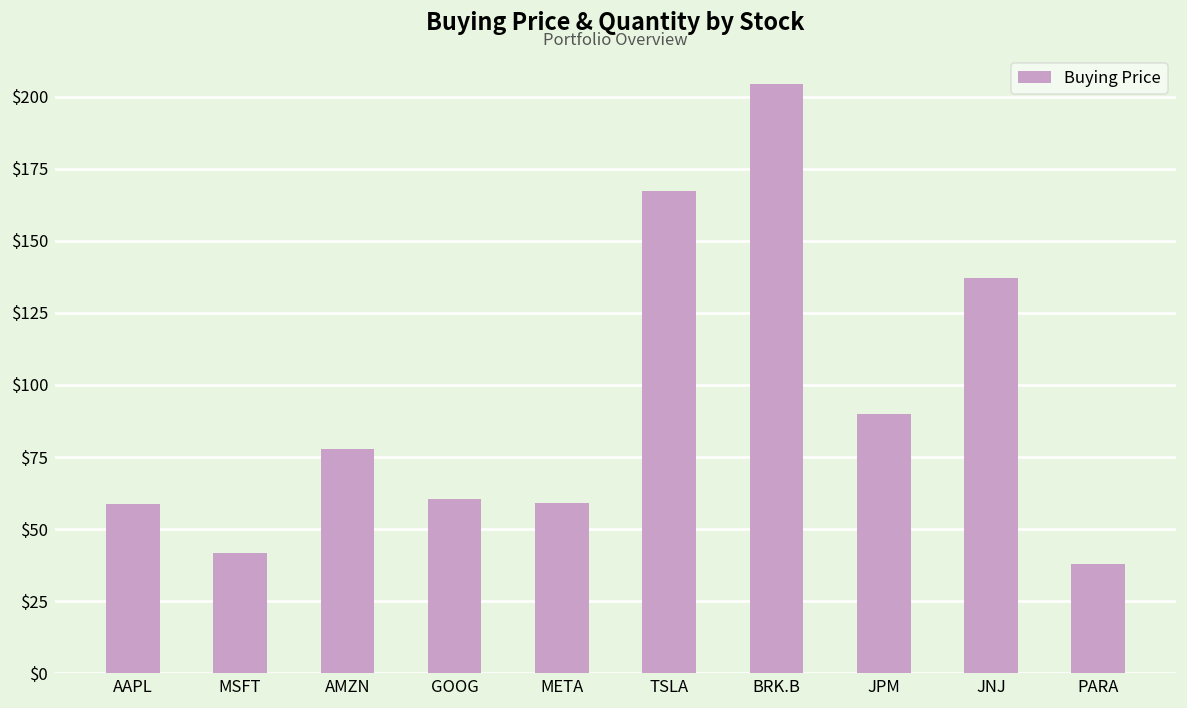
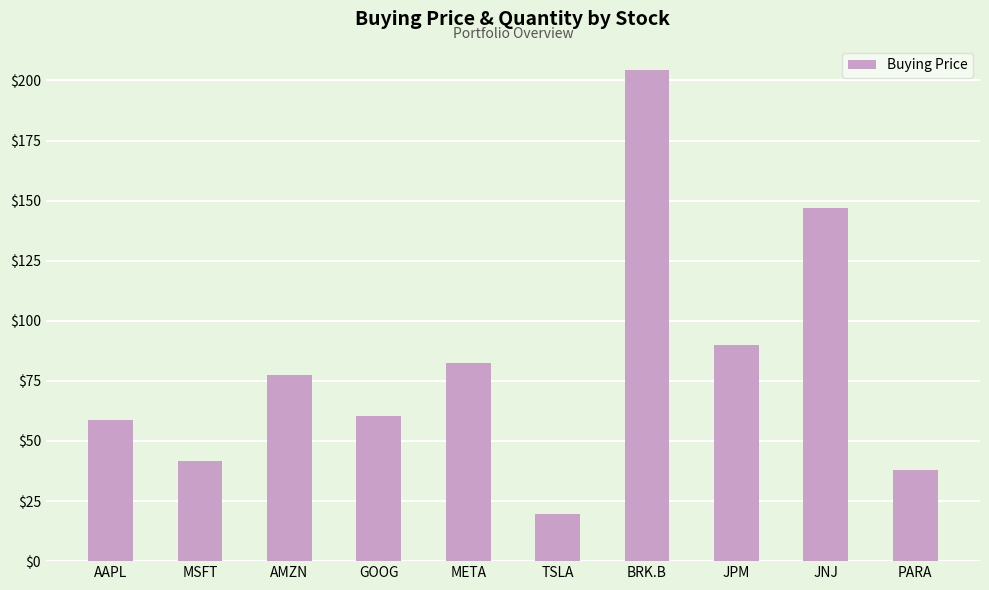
META: $59 -> $82
TSLA: $167 -> $19
JNJ: $137 -> $147
